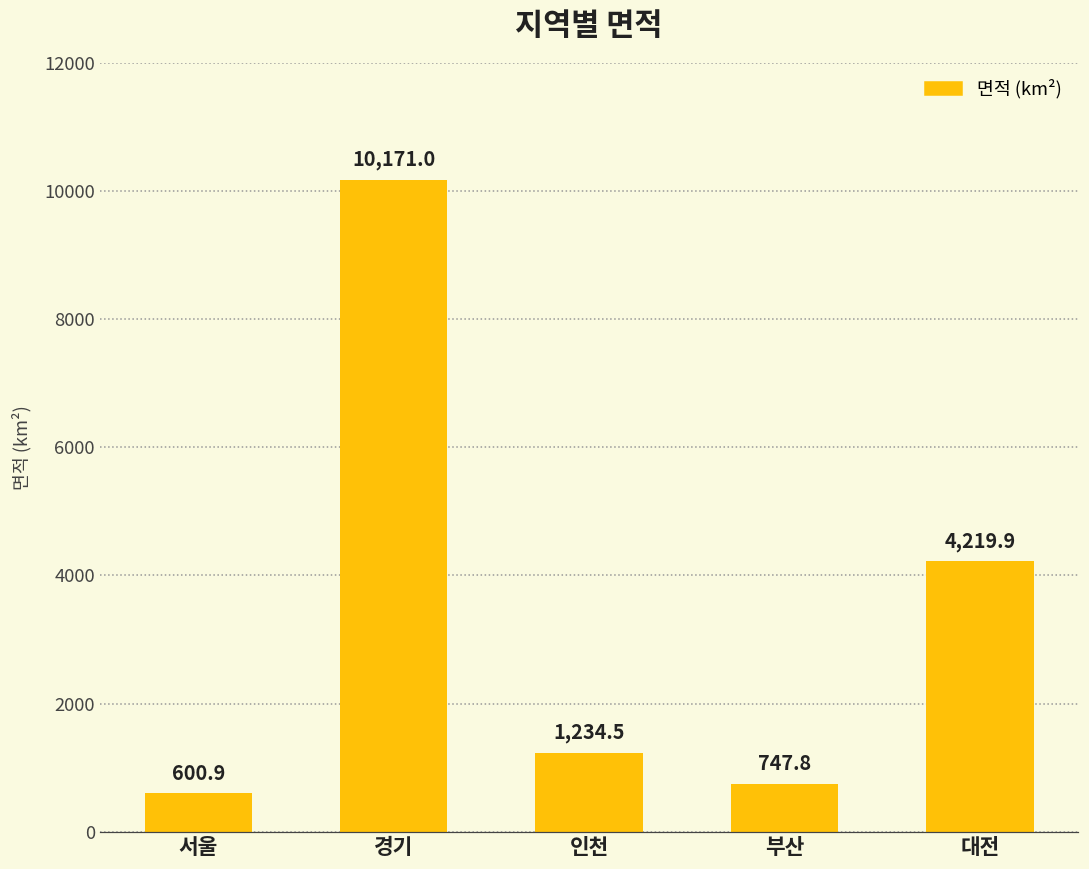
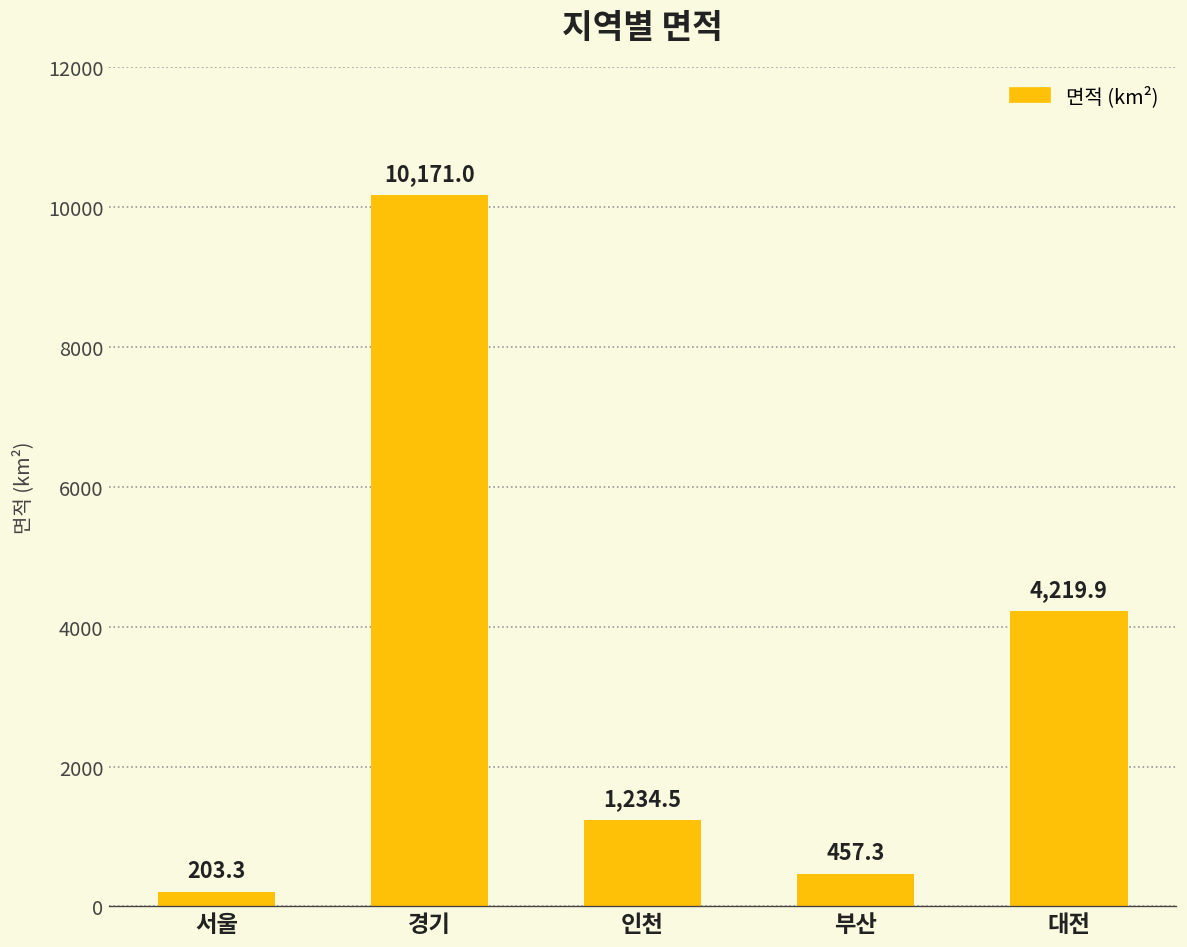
서울: 600.9 -> 203.3
부산: 747.8 -> 457.3
